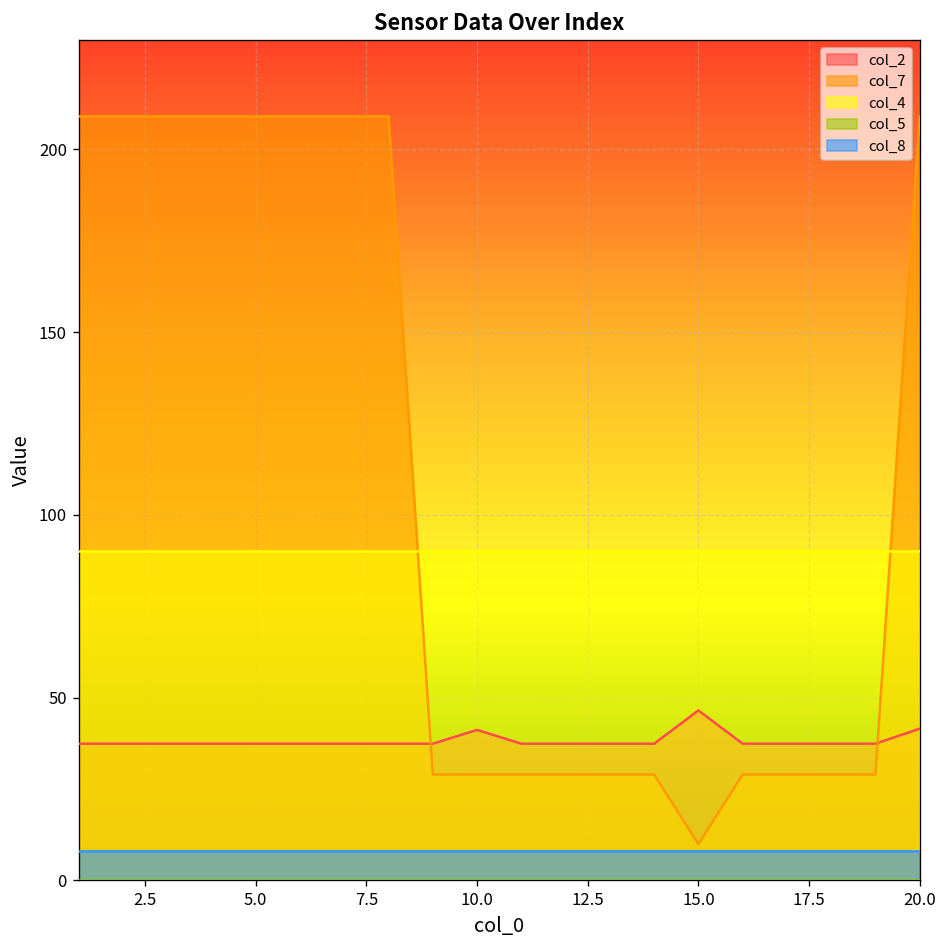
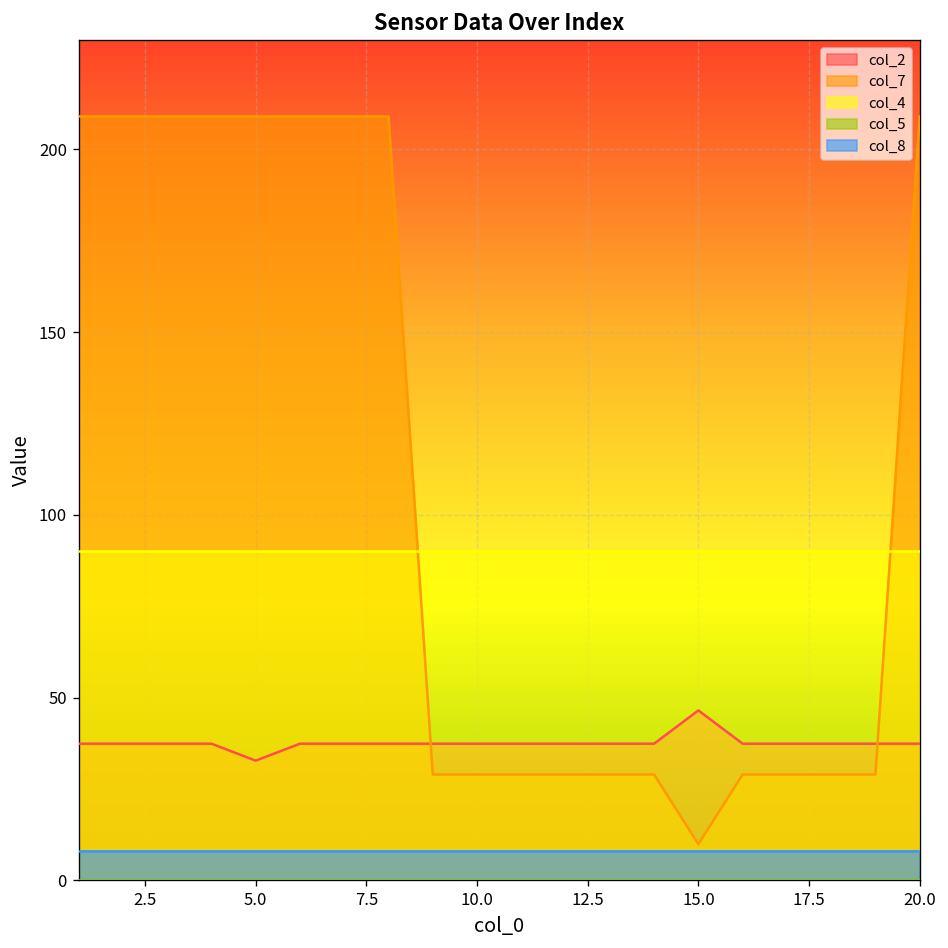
col_2, 5.0: 37 -> 33
col_2, 10.0: 41 -> 37
col_2, 20.0: 42 -> 37
